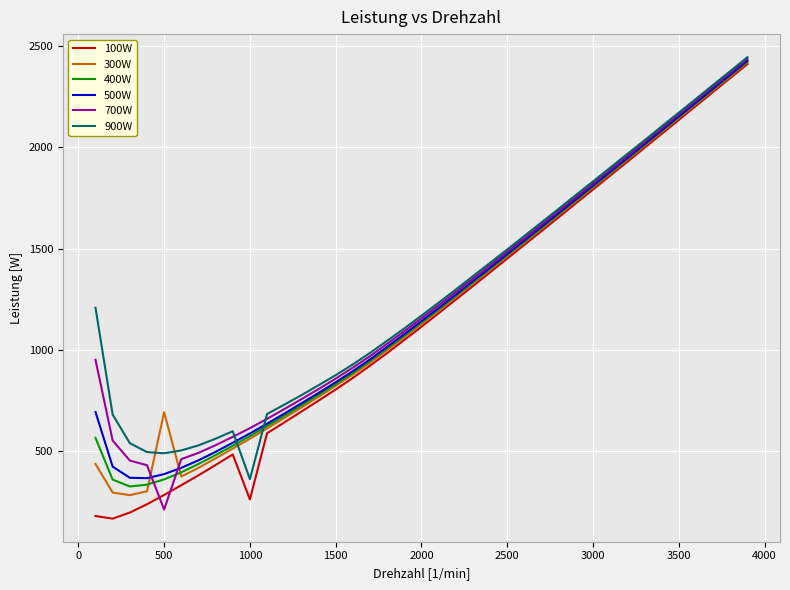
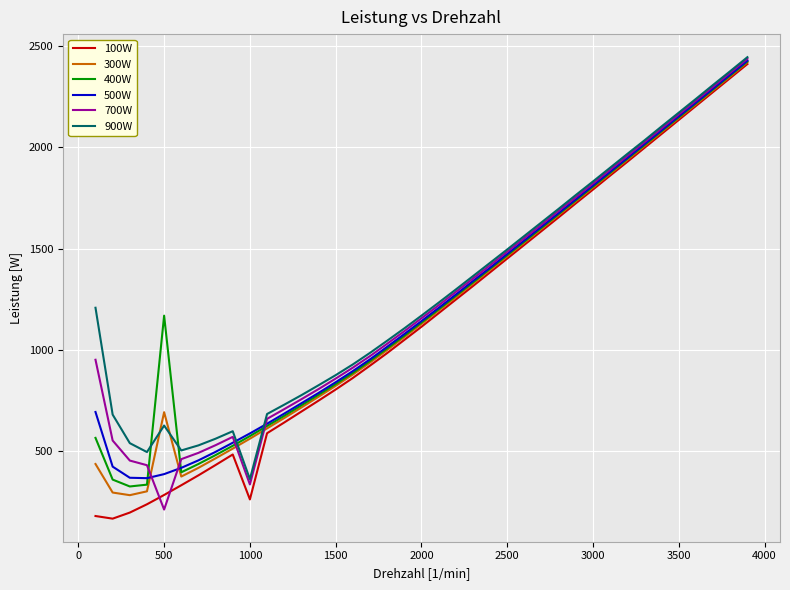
400W, 500: 360 -> 1170
900W, 500: 490 -> 630
700W, 1000: 610 -> 340
